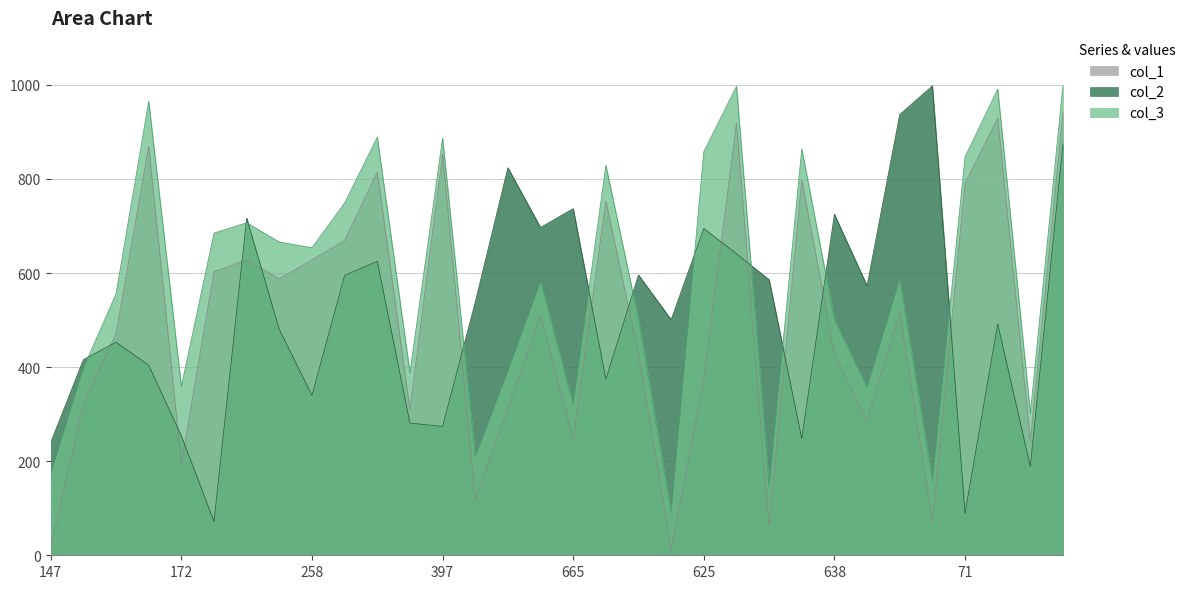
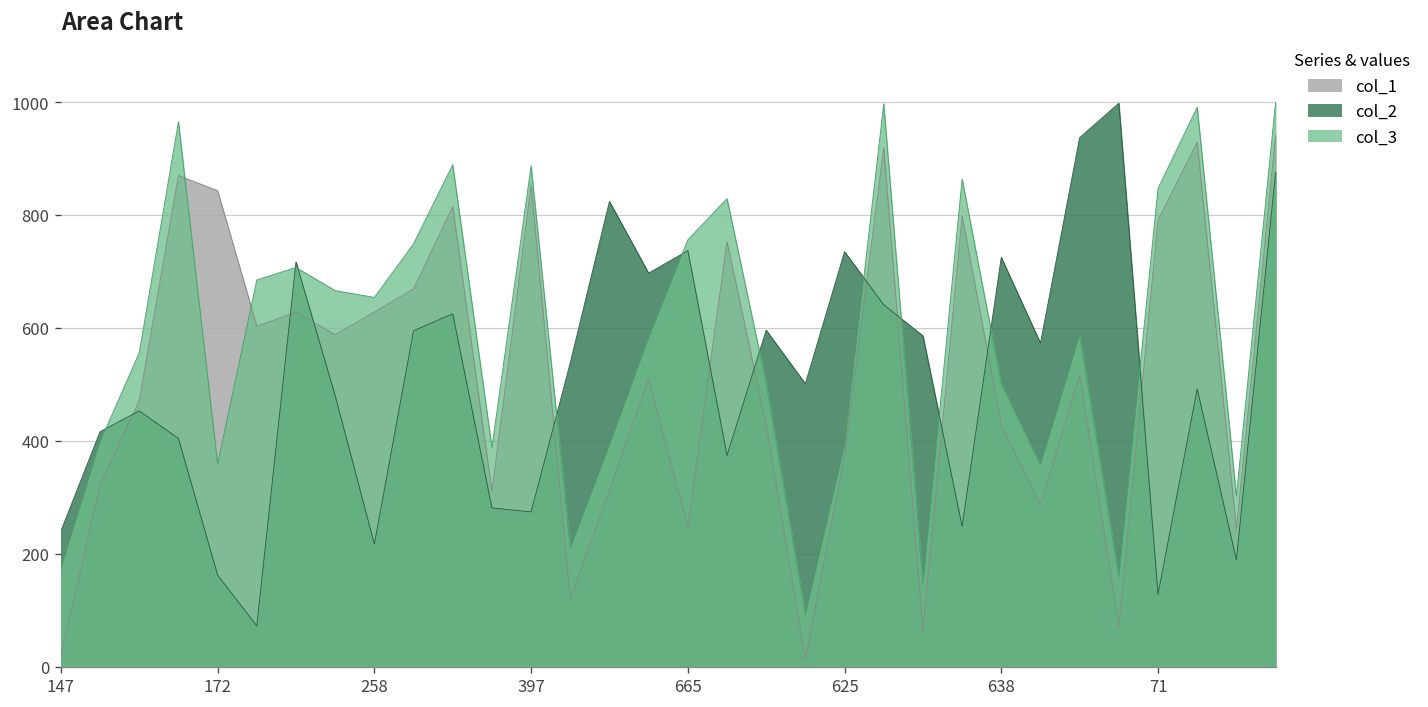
col_1, 172: 200 -> 840
col_2, 172: 250 -> 160
col_2, 258: 340 -> 220
col_3, 665: 320 -> 760
col_2, 625: 700 -> 740
col_3, 625: 860 -> 390
col_2, 71: 90 -> 130
